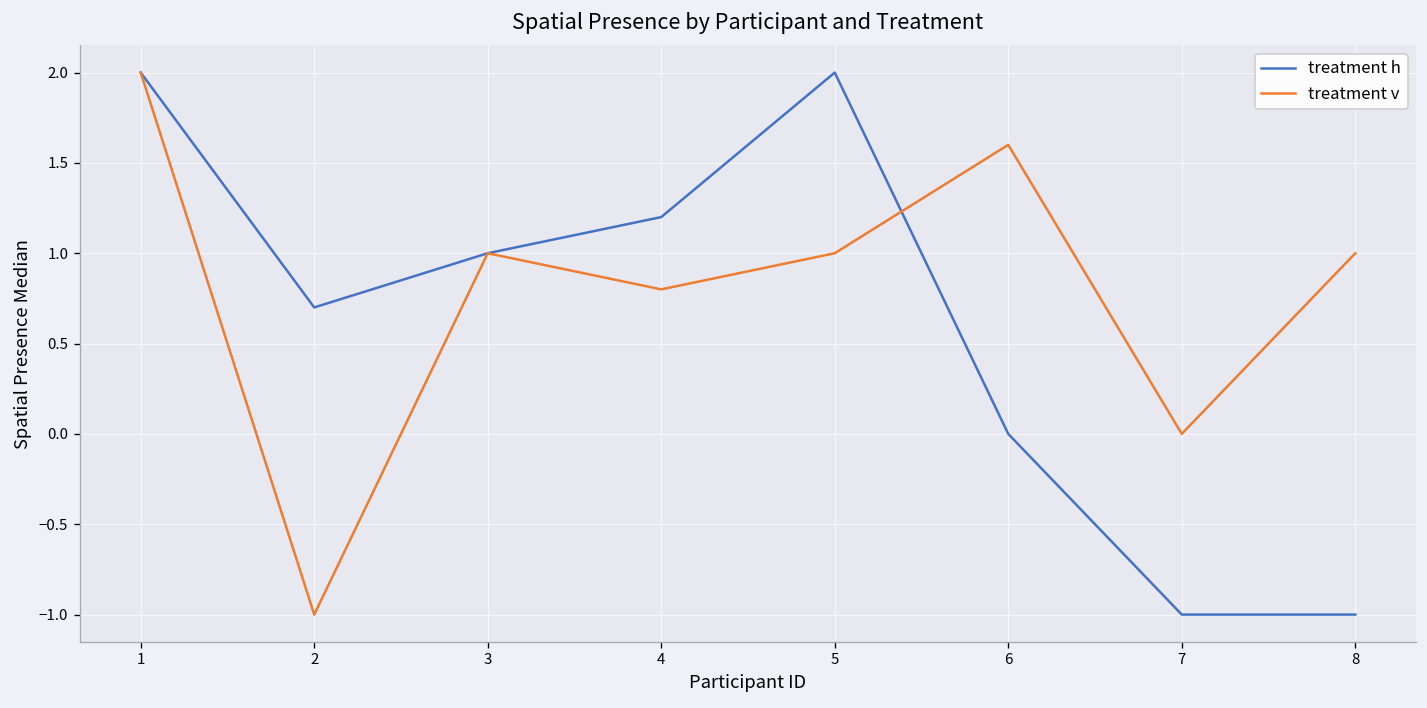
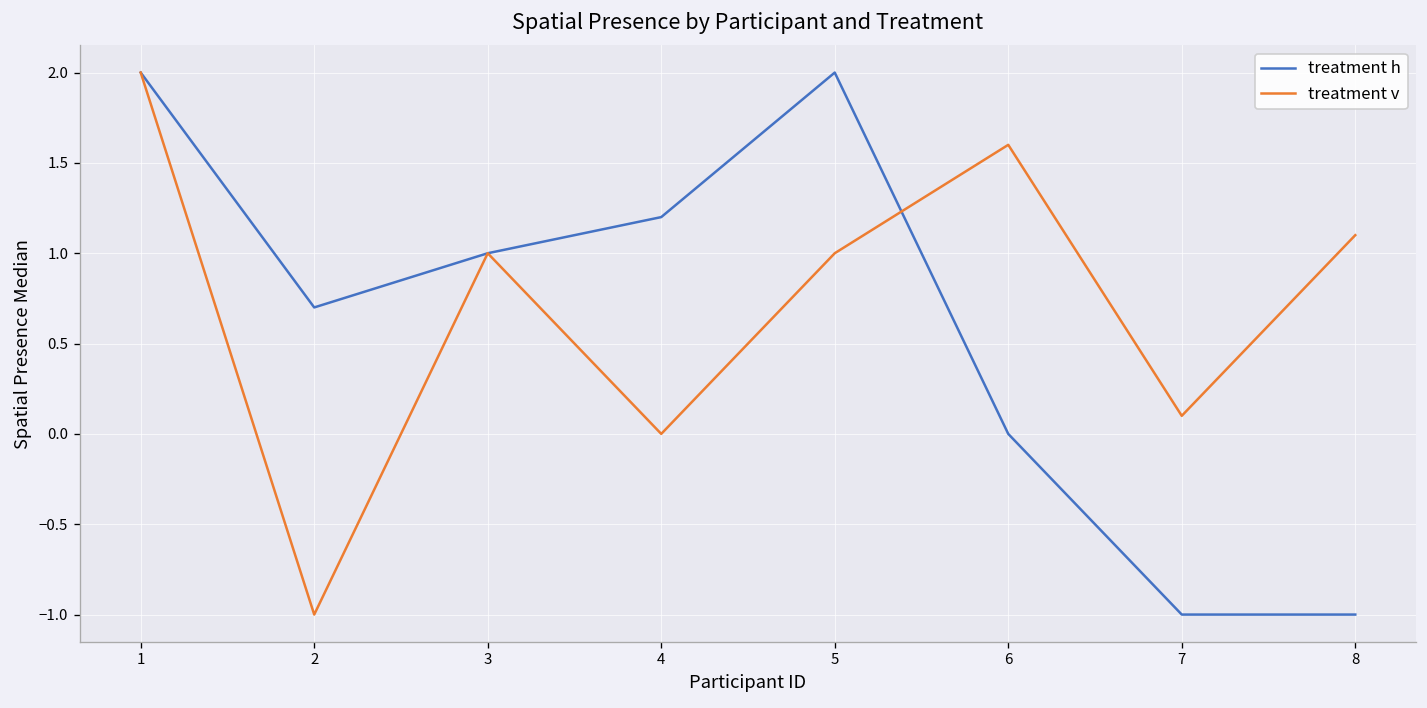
treatment v, 4: 0.8 -> 0.0
treatment v, 7: 0.0 -> 0.1
treatment v, 8: 1.0 -> 1.1
